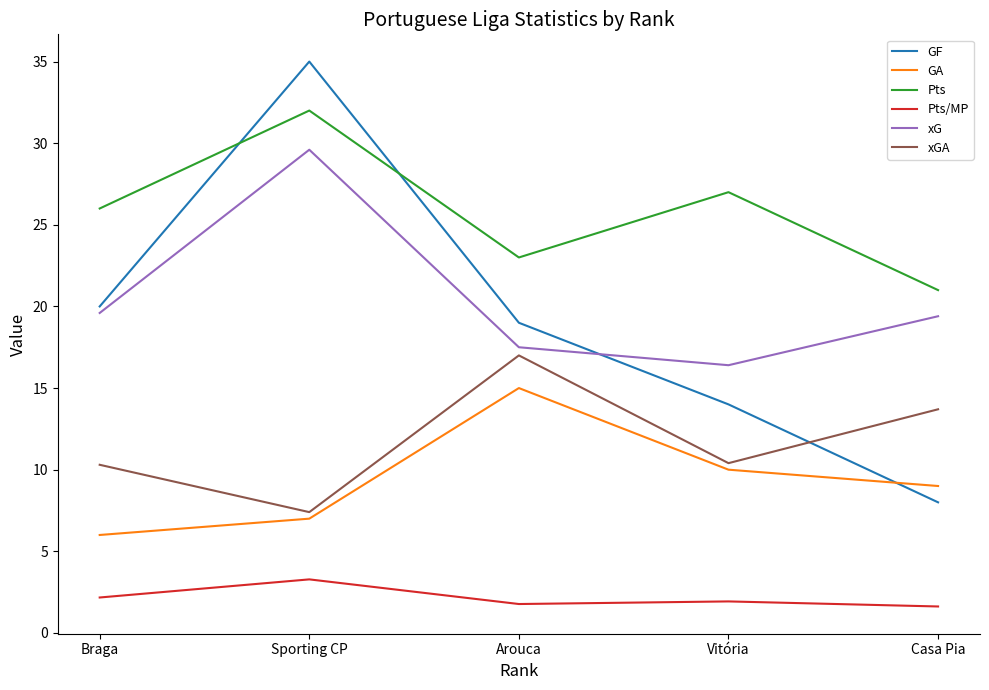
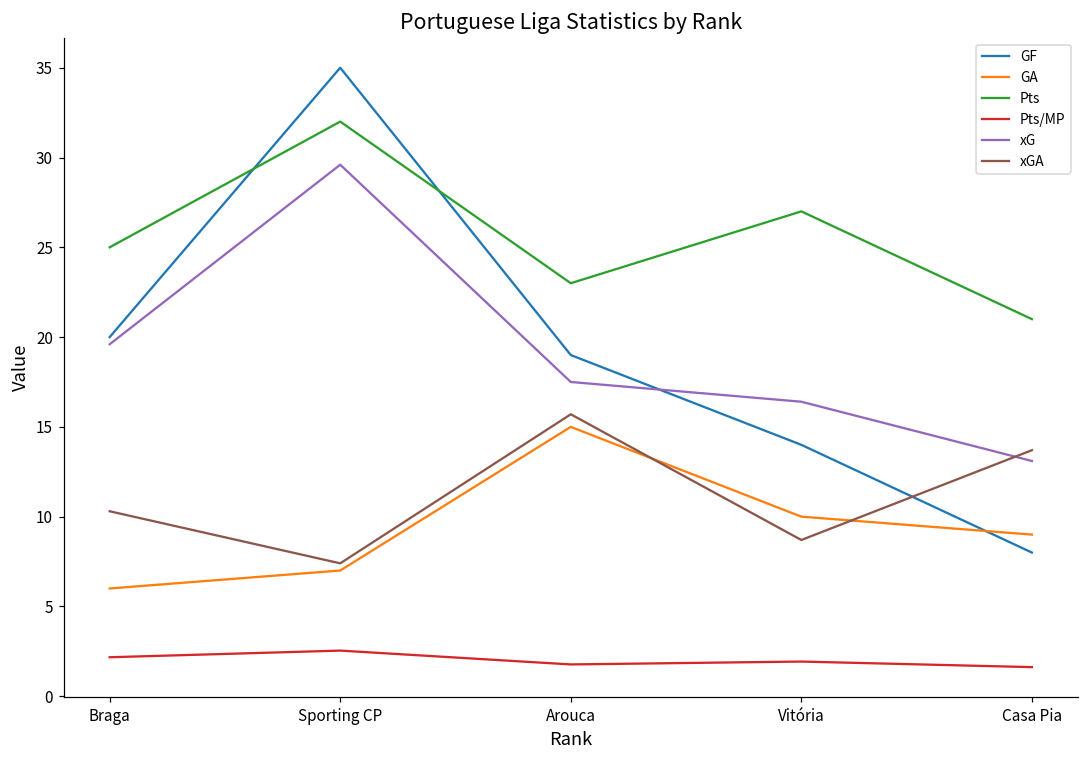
Pts, Braga: 26 -> 25
Pts/MP, Sporting CP: 3.3 -> 2.5
xGA, Arouca: 17.0 -> 15.7
xGA, Vitória: 10.4 -> 8.7
xG, Casa Pia: 19.4 -> 13.1
